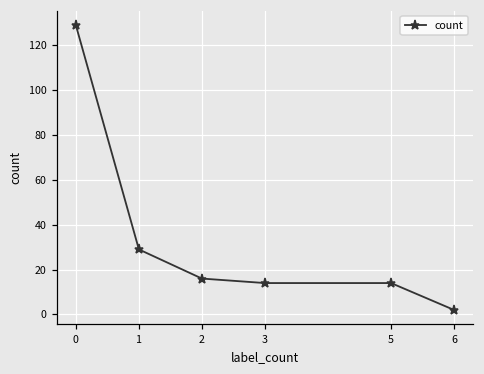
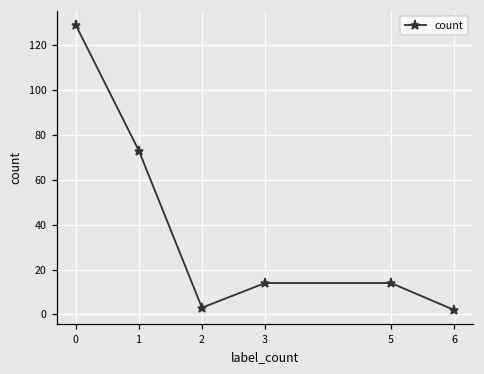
1: 29 -> 73
2: 16 -> 3
